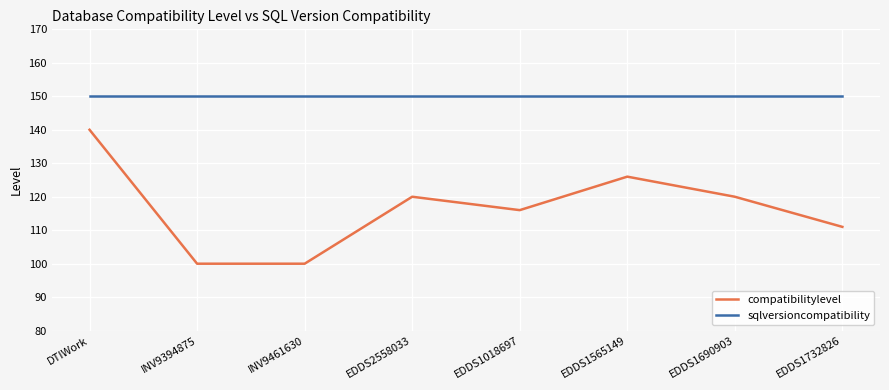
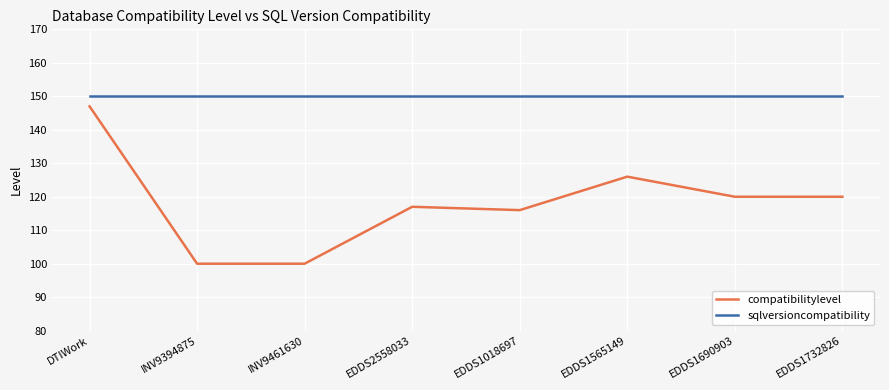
compatibilitylevel, DTIWork: 140 -> 147
compatibilitylevel, EDDS2558033: 120 -> 117
compatibilitylevel, EDDS1732826: 111 -> 120
